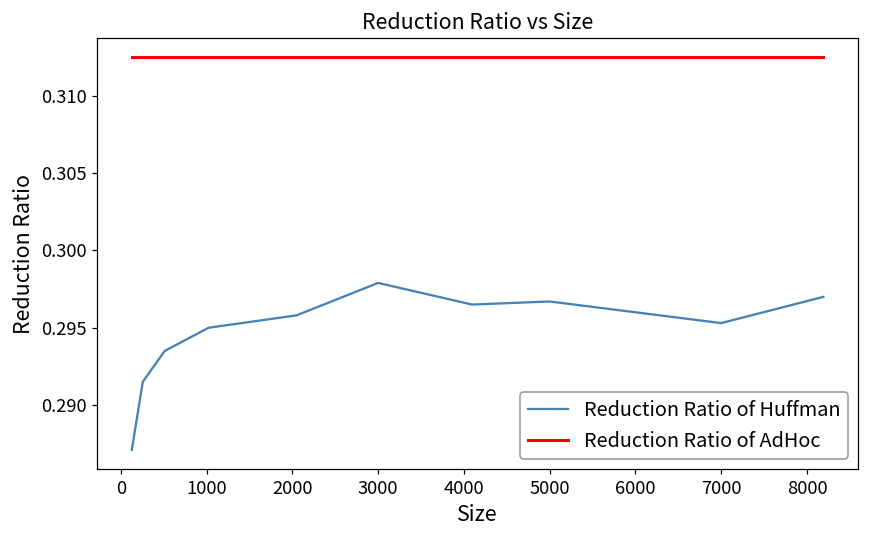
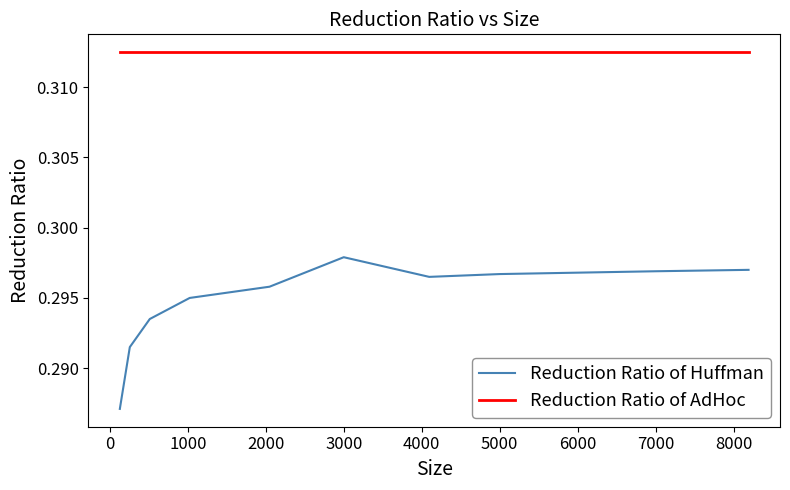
Reduction Ratio of Huffman, 7000: 0.2953 -> 0.2969
